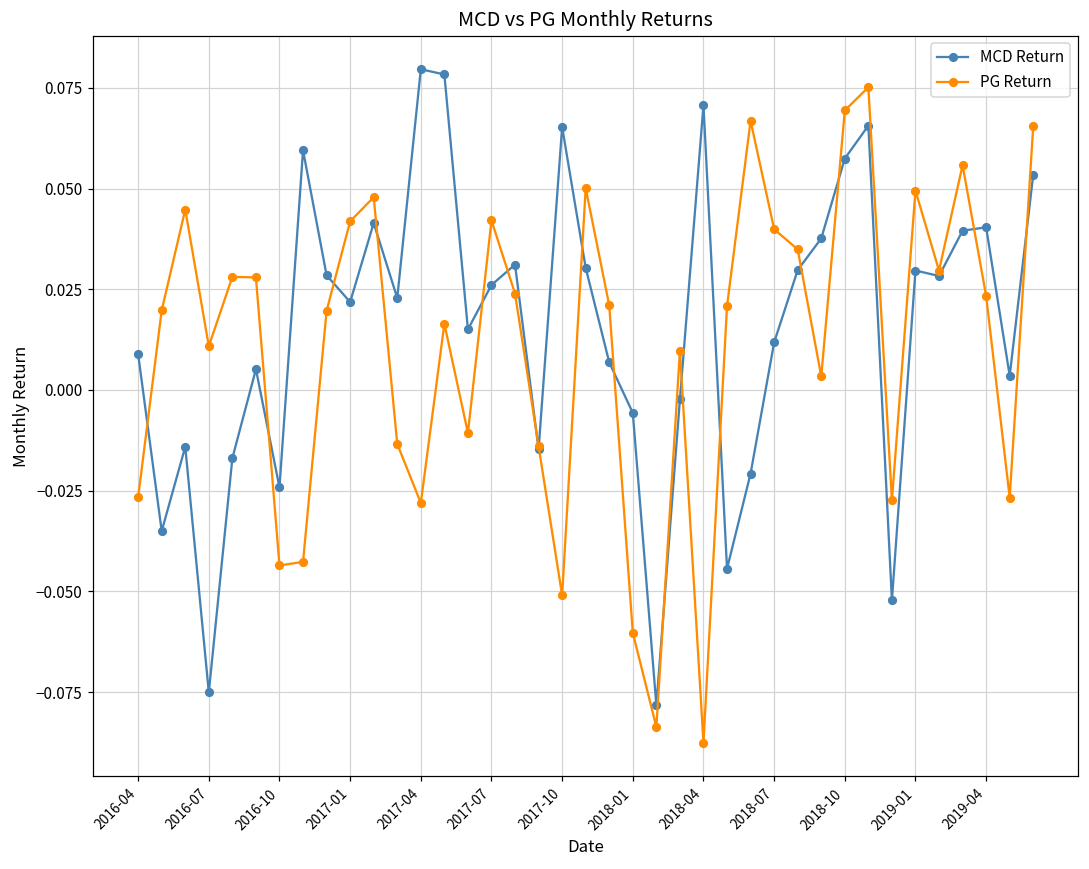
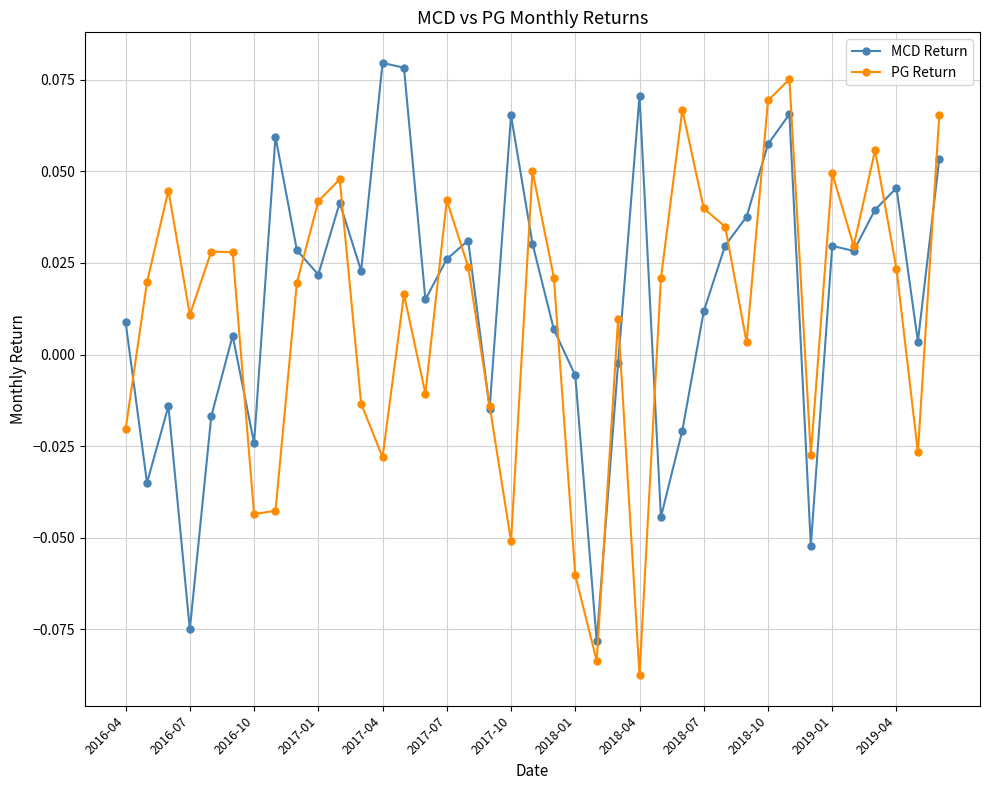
PG Return, 2016-04: -0.027 -> -0.020
MCD Return, 2019-04: 0.040 -> 0.045
